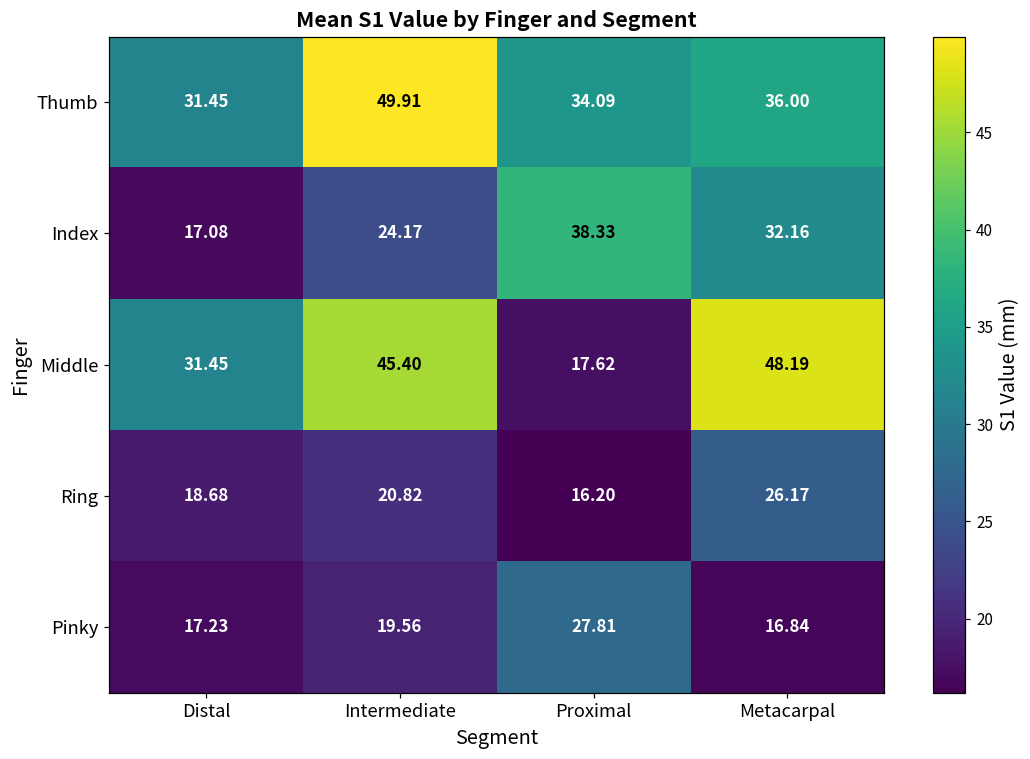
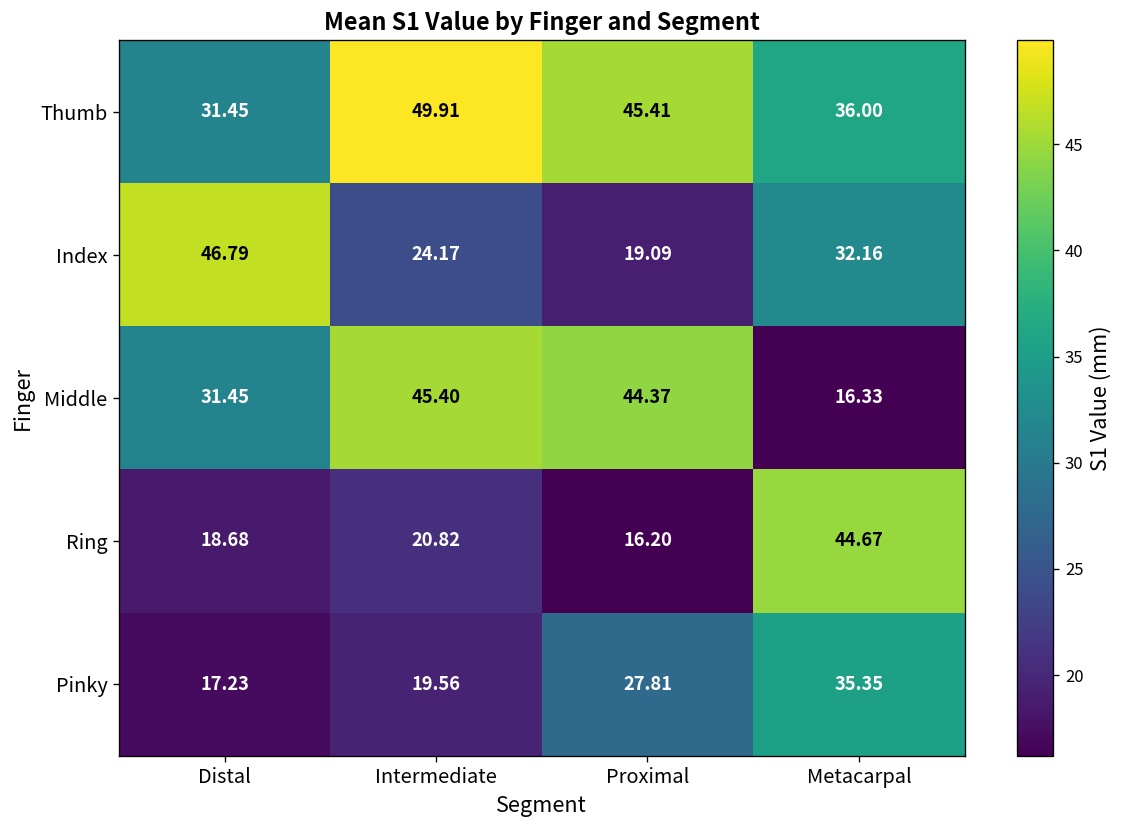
Thumb, Proximal: 34.09 -> 45.41
Index, Distal: 17.08 -> 46.79
Index, Proximal: 38.33 -> 19.09
Middle, Proximal: 17.62 -> 44.37
Middle, Metacarpal: 48.19 -> 16.33
Ring, Metacarpal: 26.17 -> 44.67
Pinky, Metacarpal: 16.84 -> 35.35
